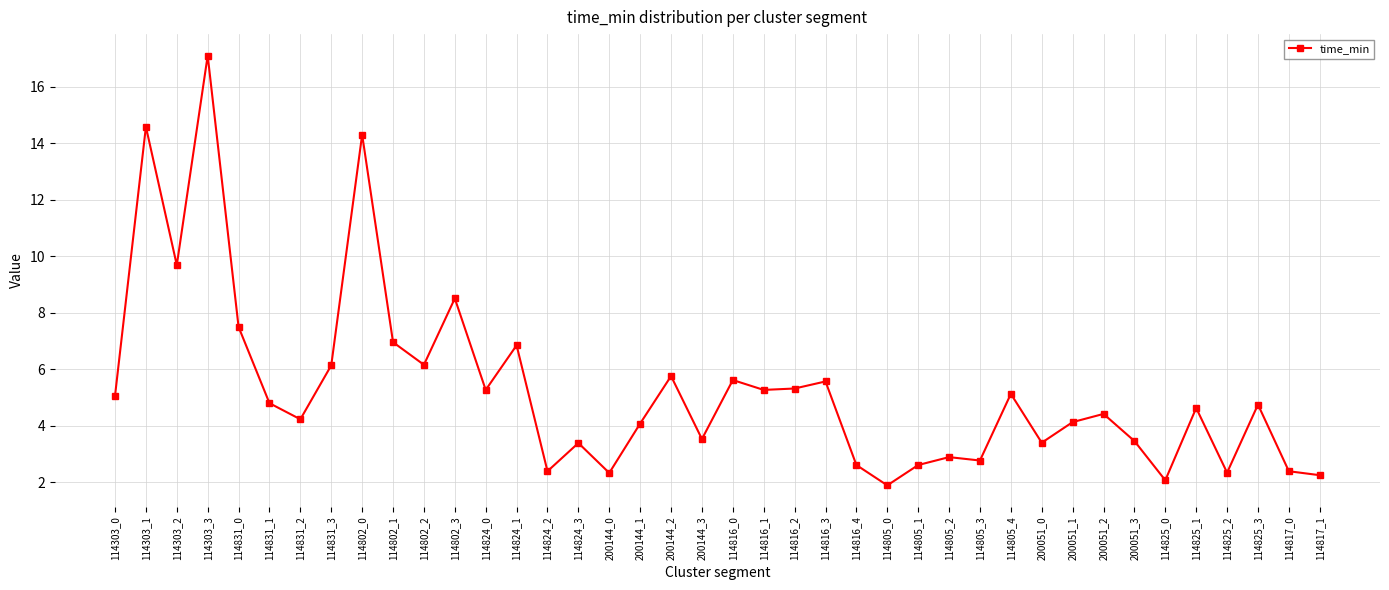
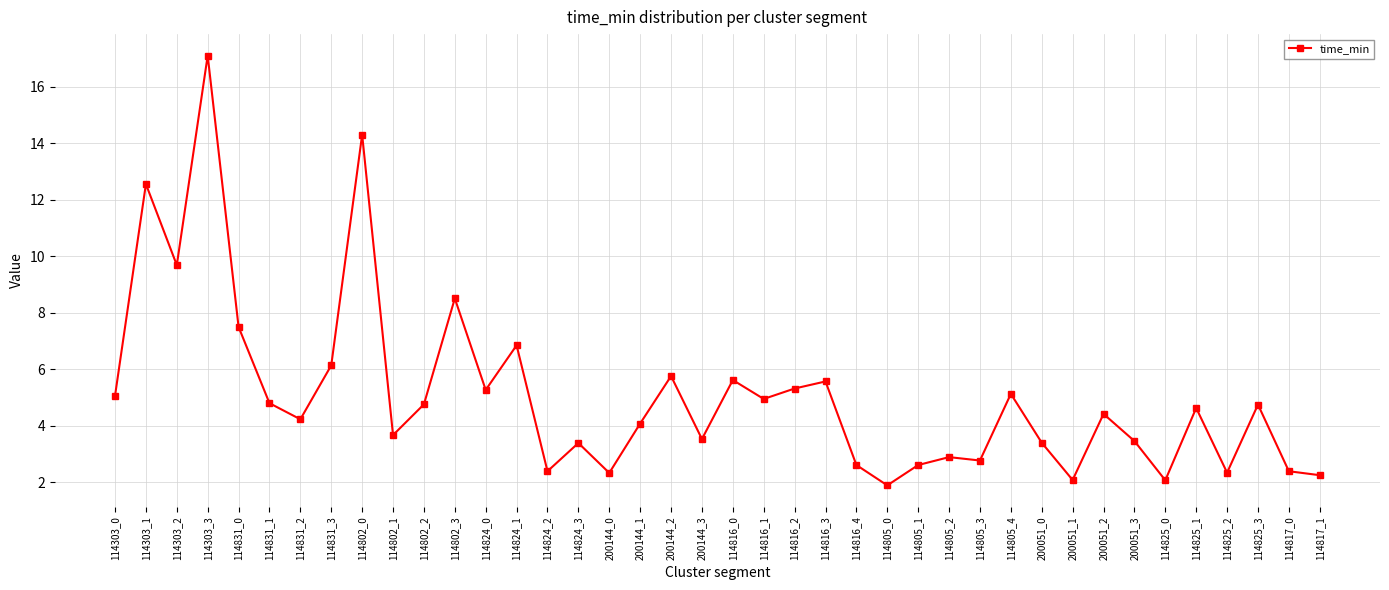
114303_1: 14.6 -> 12.6
114802_1: 7.0 -> 3.7
114802_2: 6.2 -> 4.8
114816_1: 5.3 -> 5.0
200051_1: 4.1 -> 2.1
